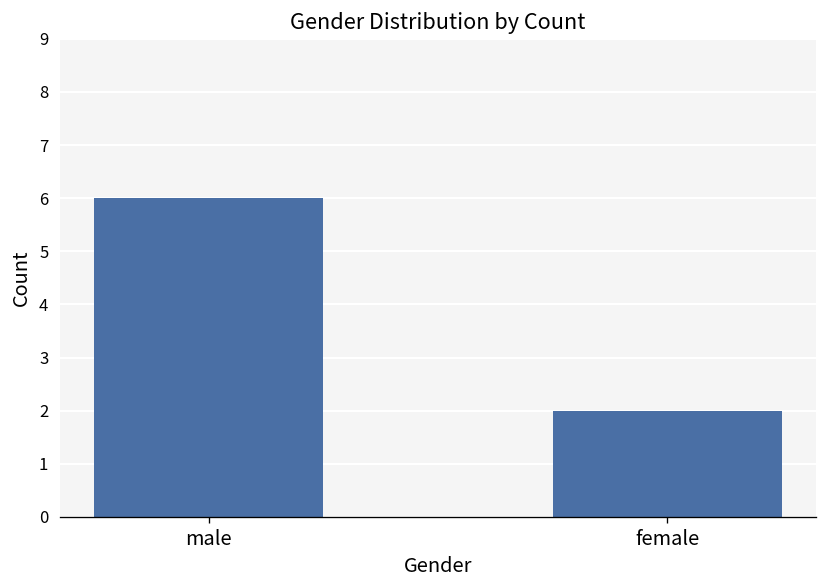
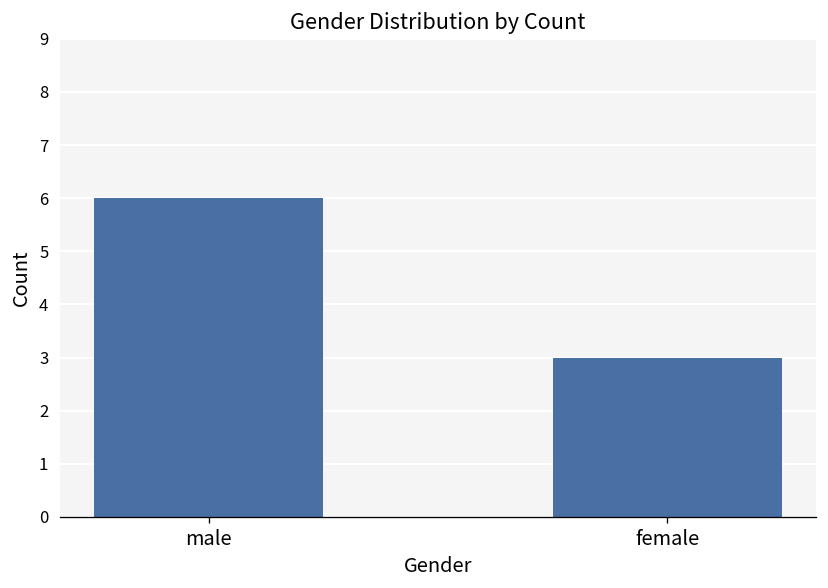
female: 2 -> 3
